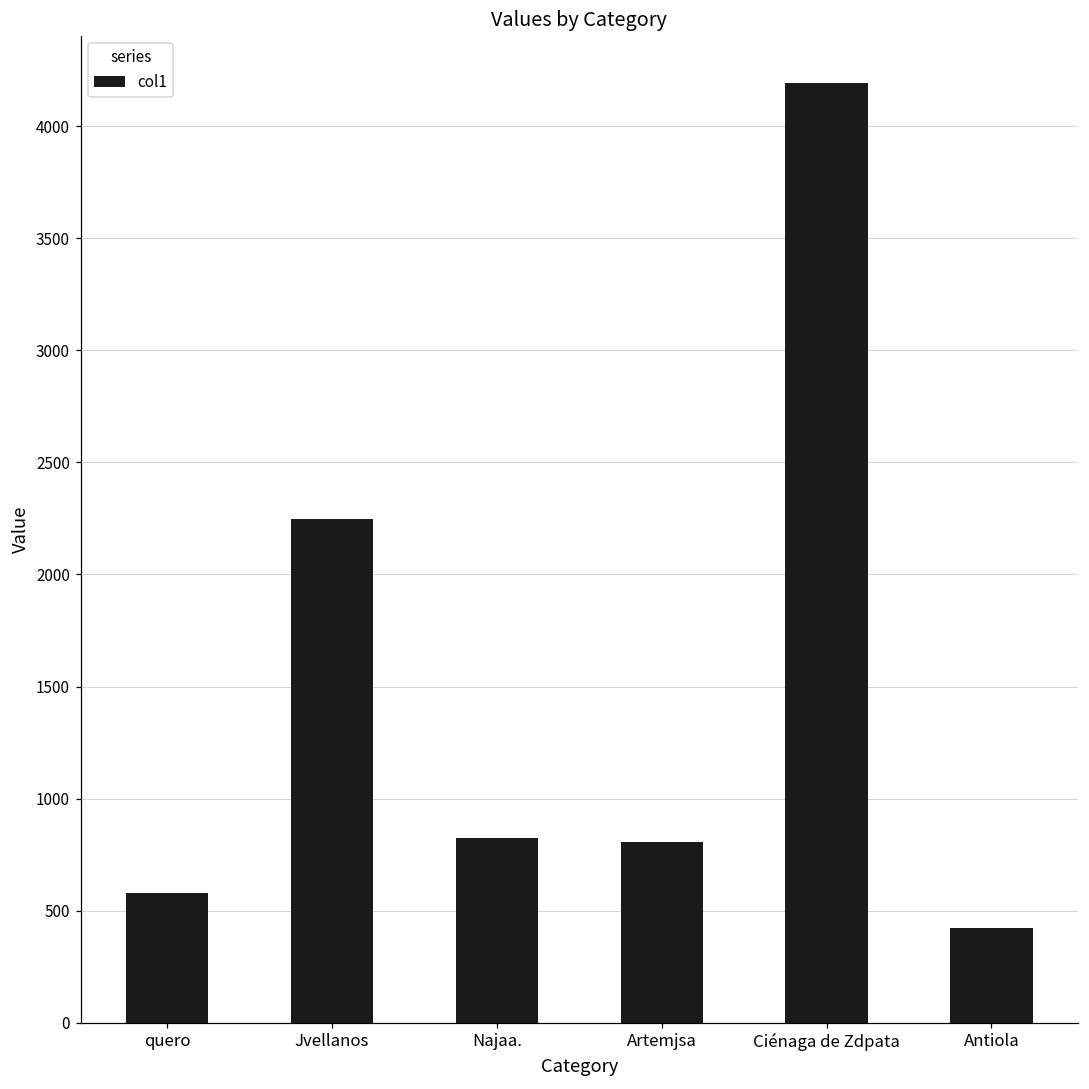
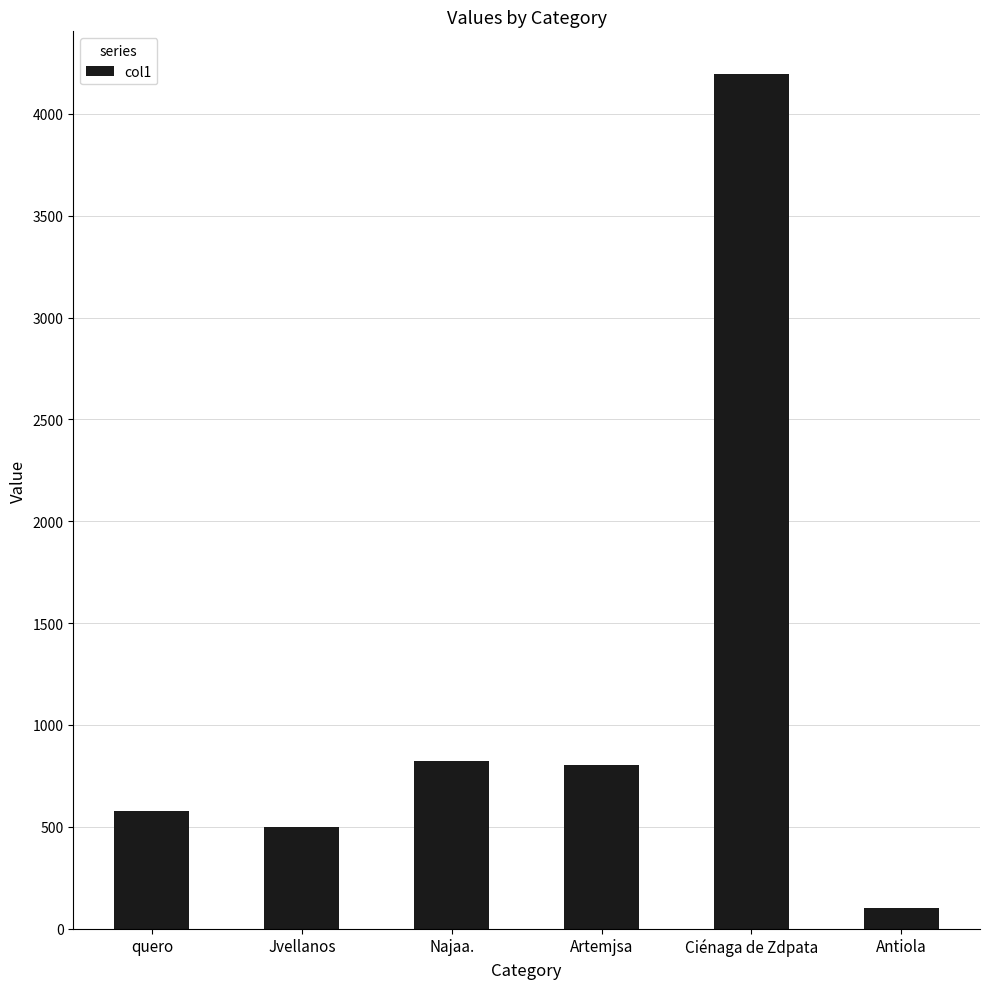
Jvellanos: 2250 -> 500
Antiola: 420 -> 100
